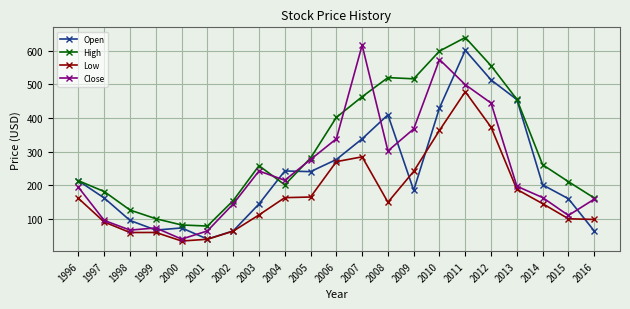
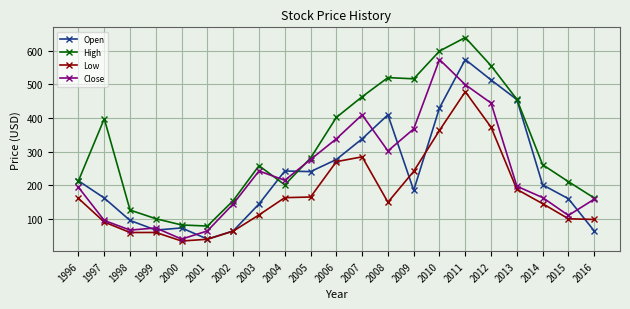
High, 1997: 180 -> 400
Close, 2007: 620 -> 410
Open, 2011: 600 -> 570
